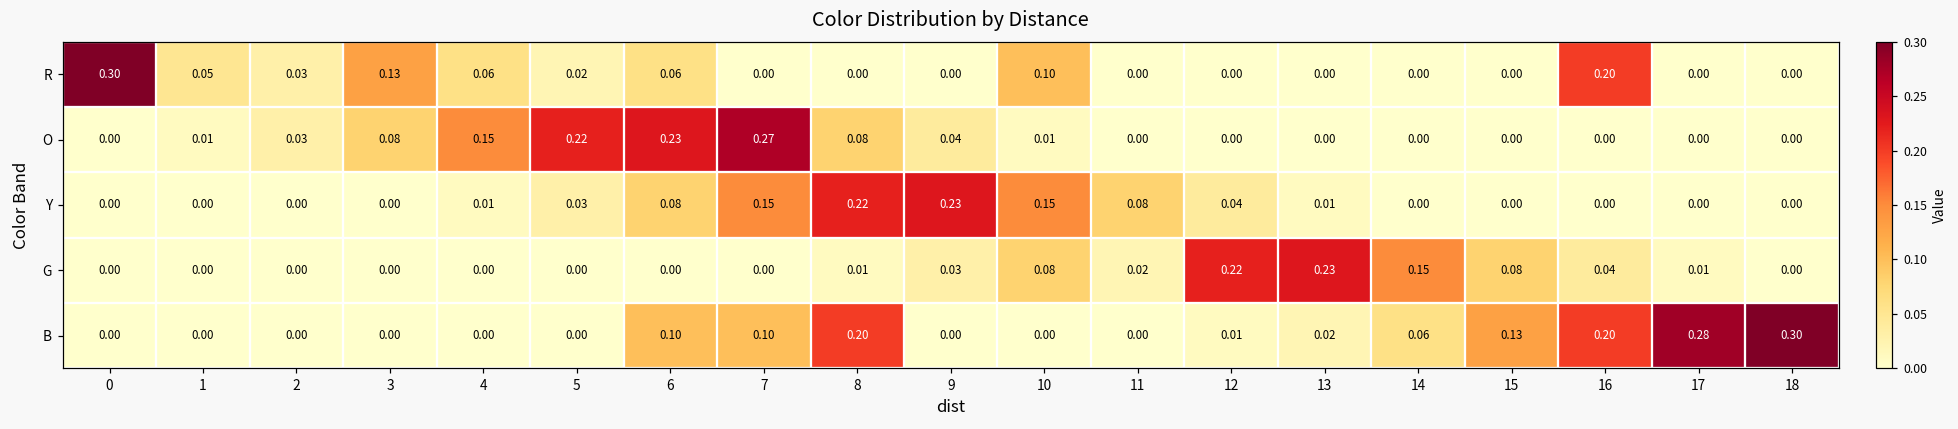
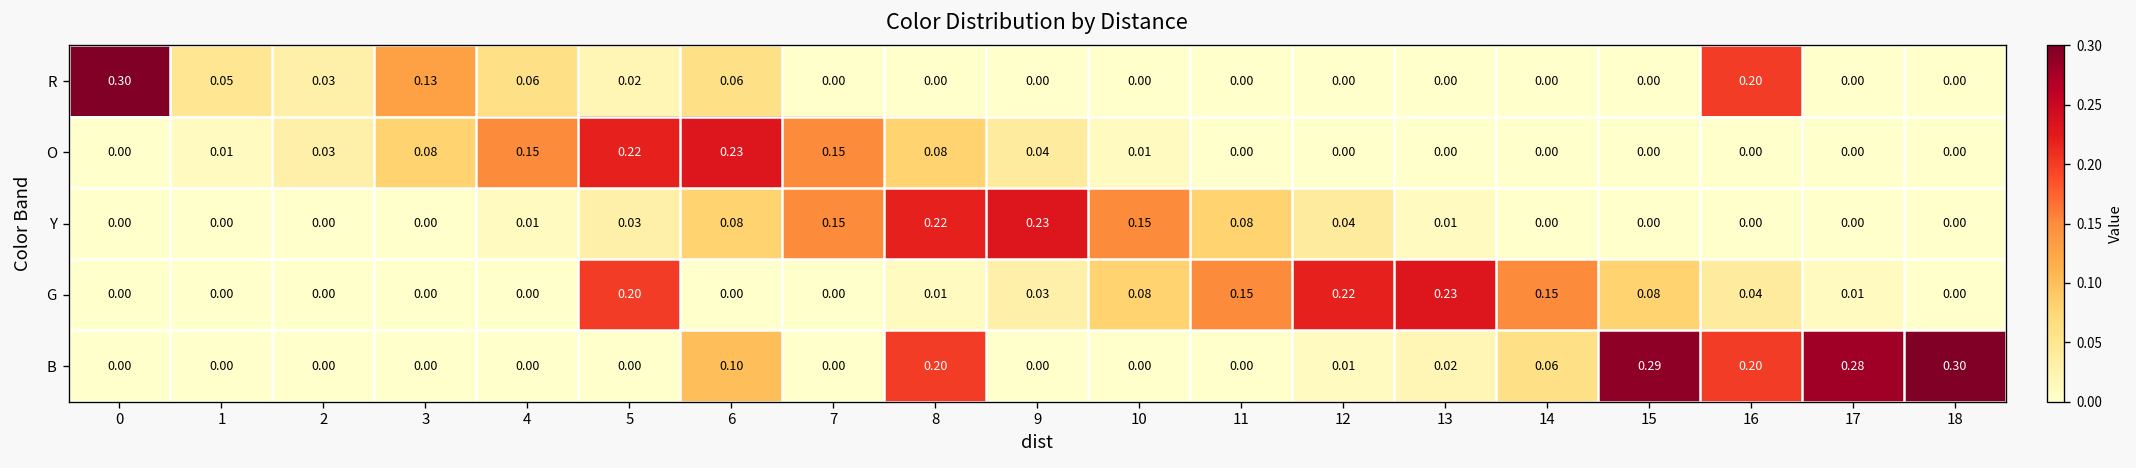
R, 10: 0.10 -> 0.00
O, 7: 0.27 -> 0.15
G, 5: 0.00 -> 0.20
G, 11: 0.02 -> 0.15
B, 7: 0.10 -> 0.00
B, 15: 0.13 -> 0.29
